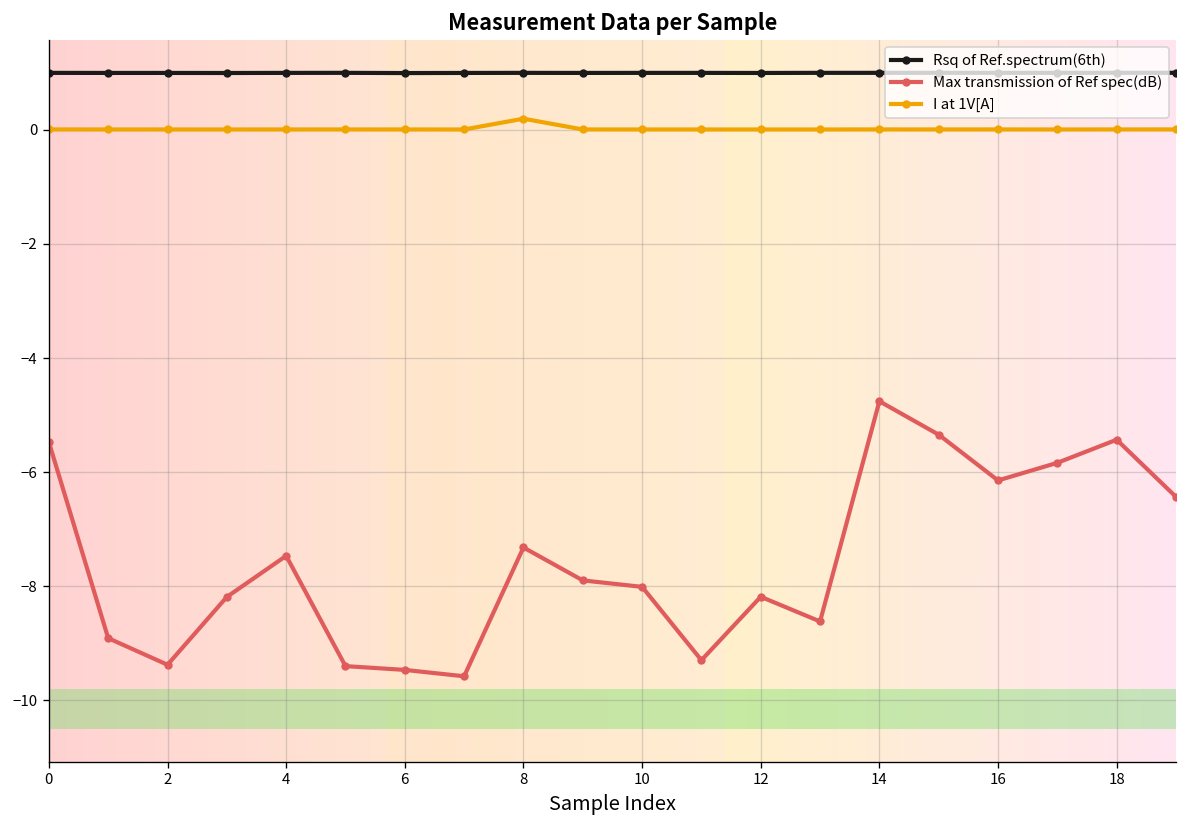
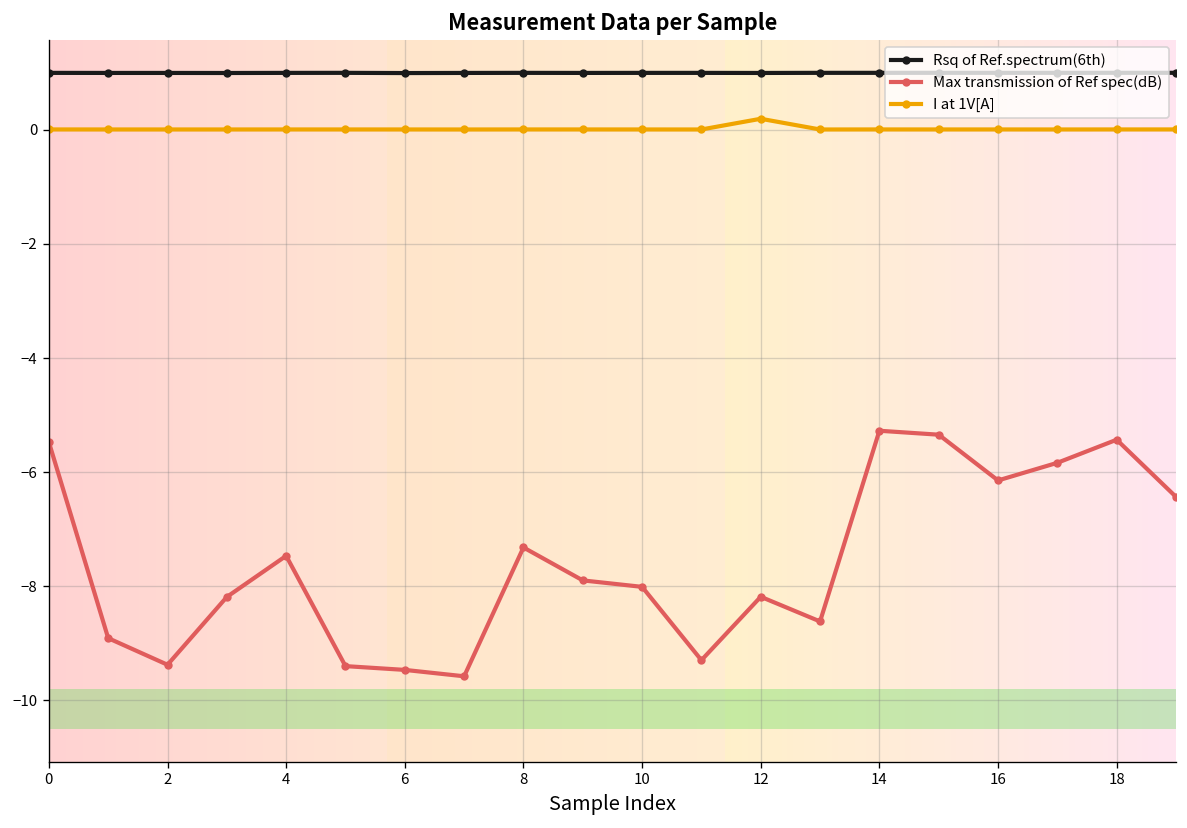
I at 1V[A], 8: 0.2 -> 0.0
I at 1V[A], 12: 0.0 -> 0.2
Max transmission of Ref spec(dB), 14: -4.8 -> -5.3
